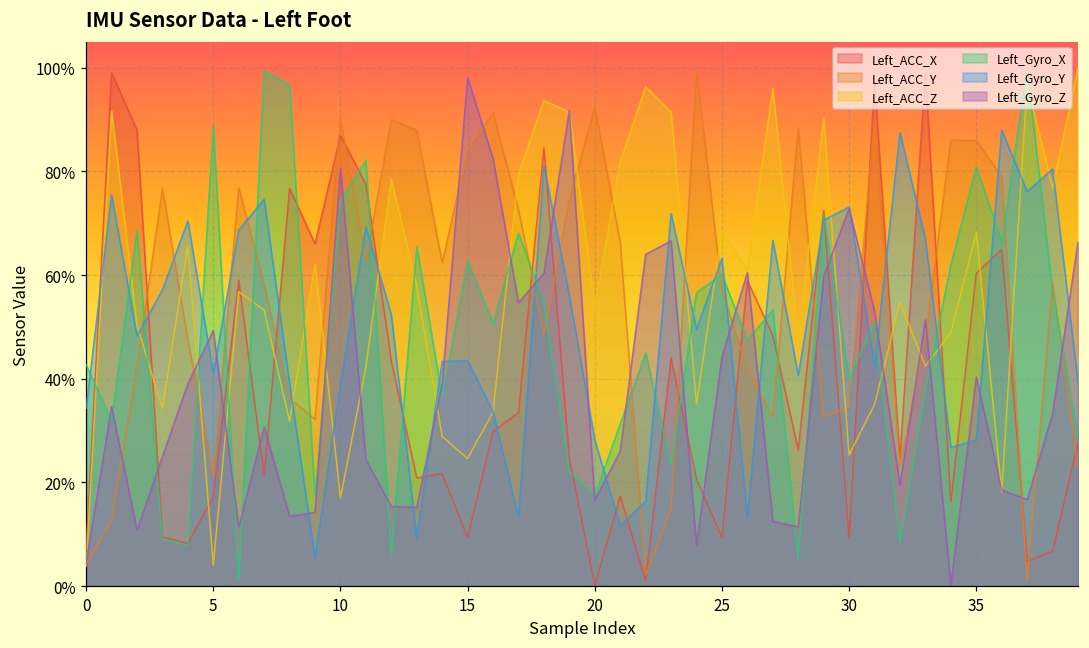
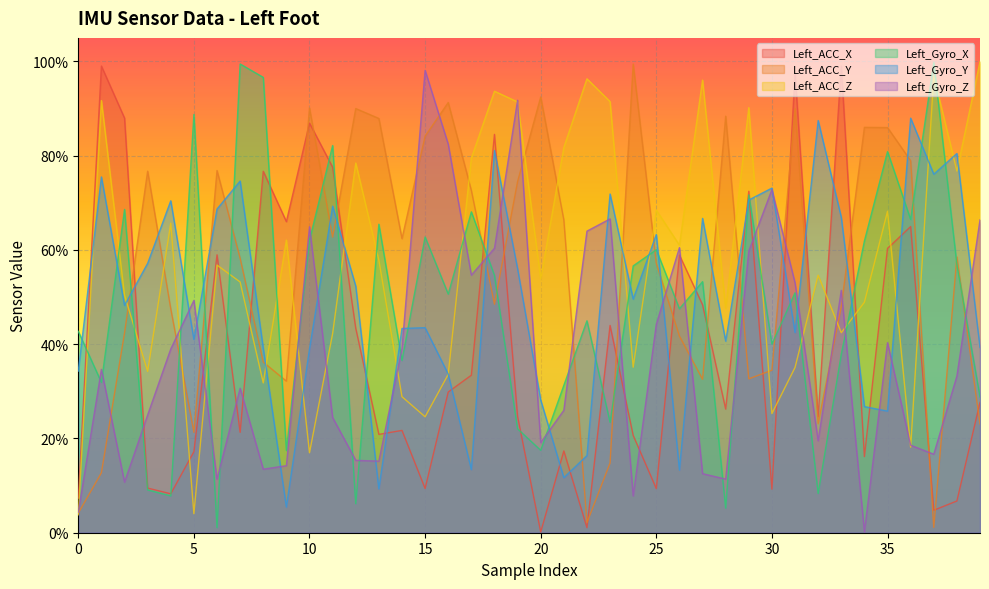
Left_Gyro_X, 10: 74% -> 62%
Left_Gyro_Z, 10: 81% -> 65%
Left_Gyro_Z, 20: 17% -> 19%
Left_Gyro_Y, 35: 28% -> 26%
